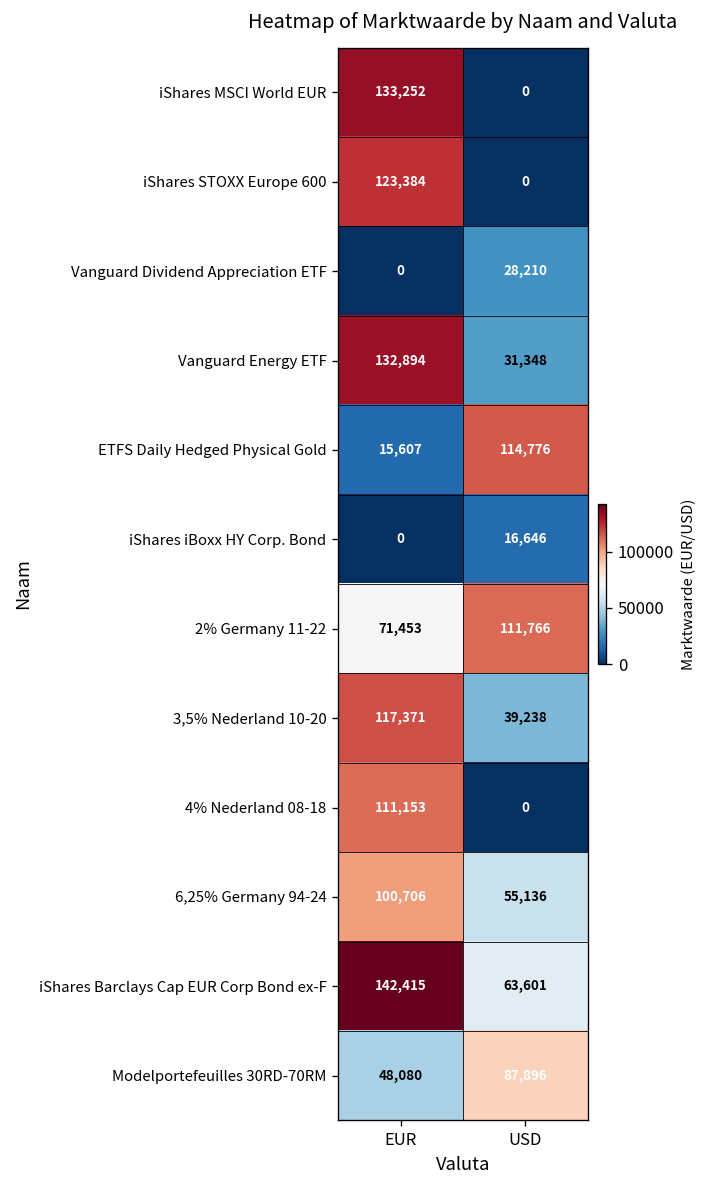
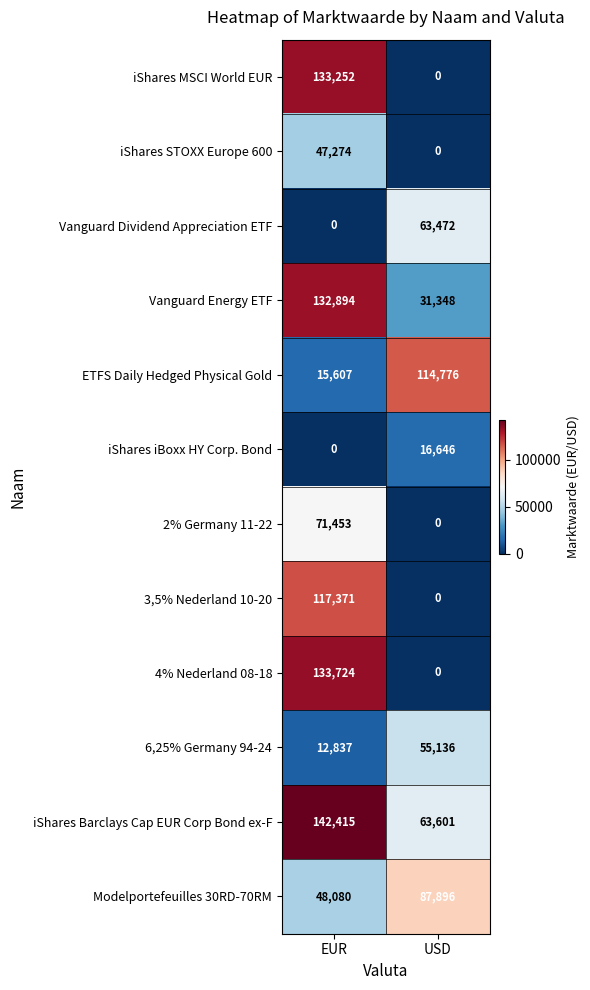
iShares STOXX Europe 600, EUR: 123,384 -> 47,274
Vanguard Dividend Appreciation ETF, USD: 28,210 -> 63,472
2% Germany 11-22, USD: 111,766 -> 0
3,5% Nederland 10-20, USD: 39,238 -> 0
4% Nederland 08-18, EUR: 111,153 -> 133,724
6,25% Germany 94-24, EUR: 100,706 -> 12,837
